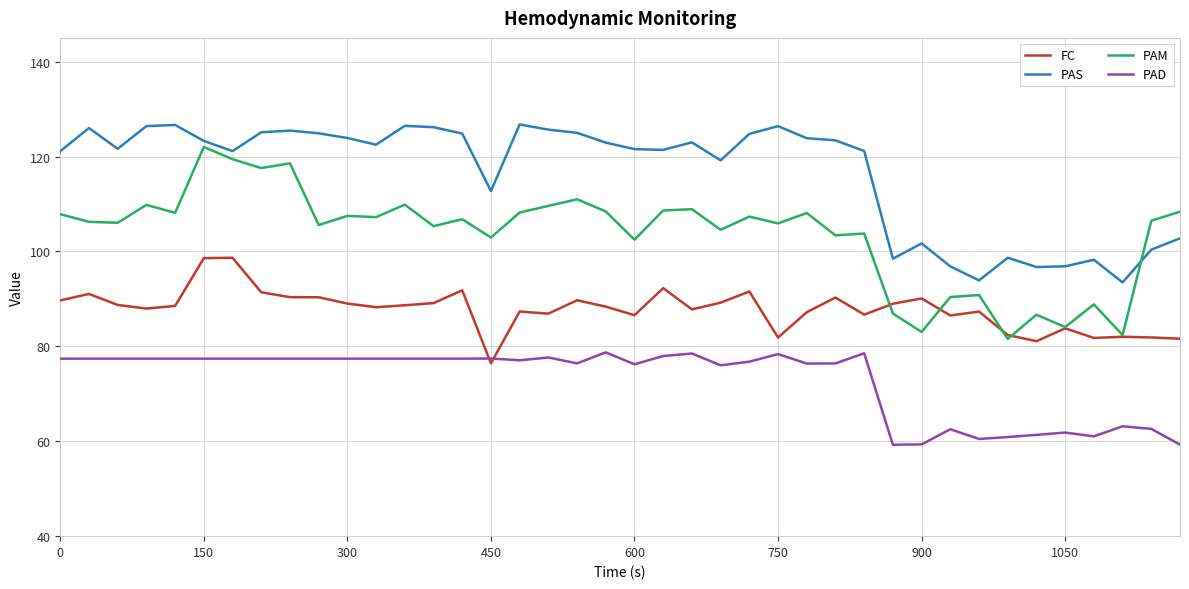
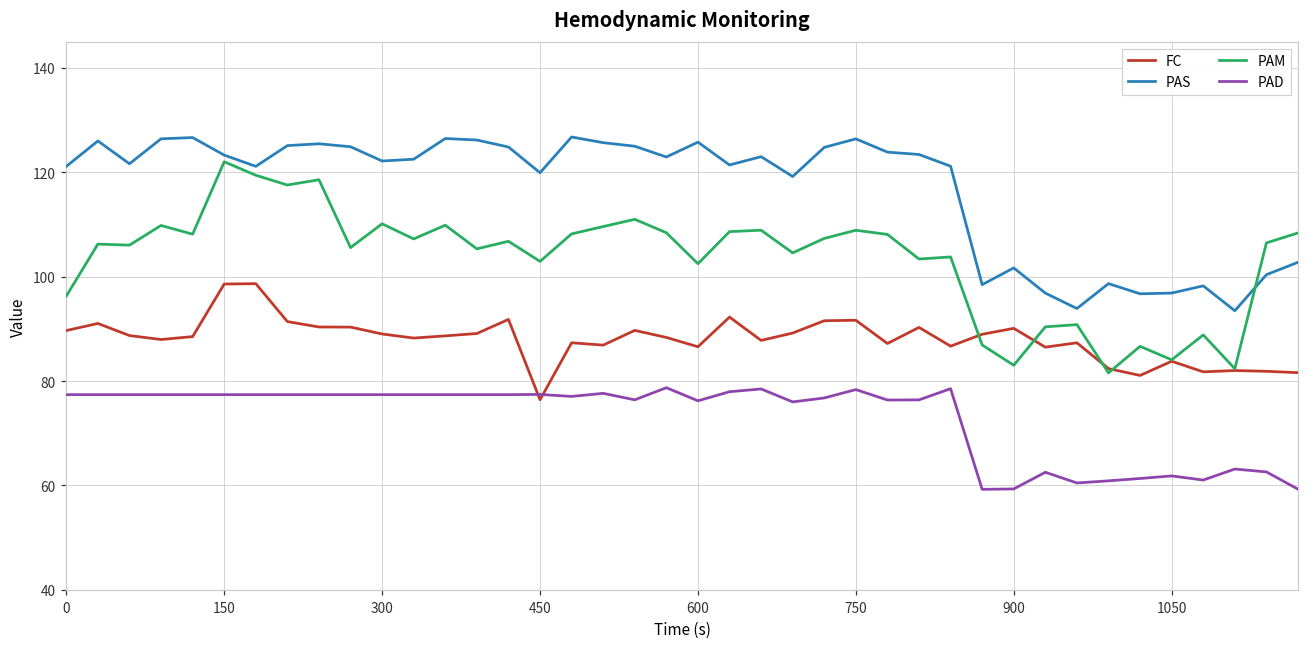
PAM, 0: 108 -> 96
PAS, 300: 124 -> 122
PAM, 300: 107 -> 110
PAS, 450: 113 -> 120
PAS, 600: 122 -> 126
FC, 750: 82 -> 92
PAM, 750: 106 -> 109
